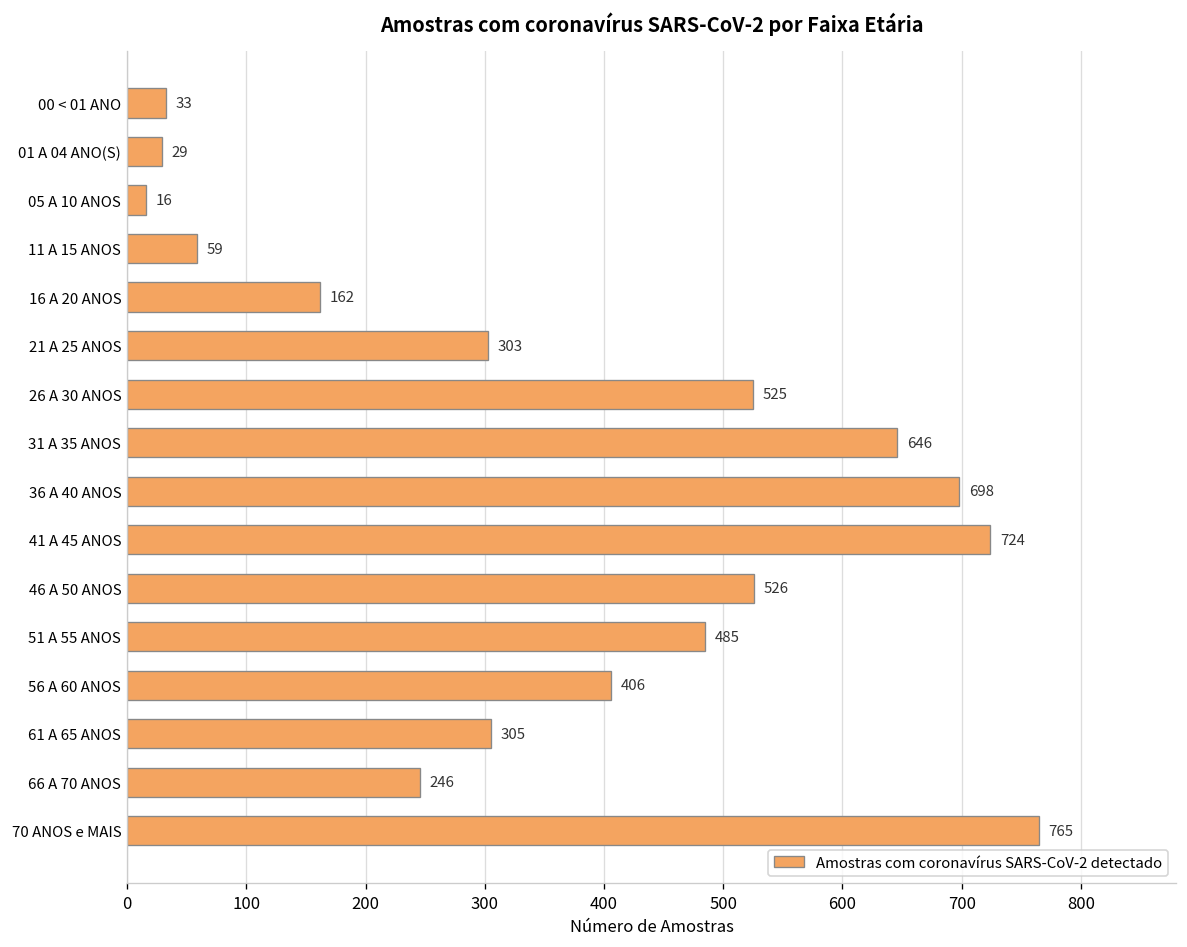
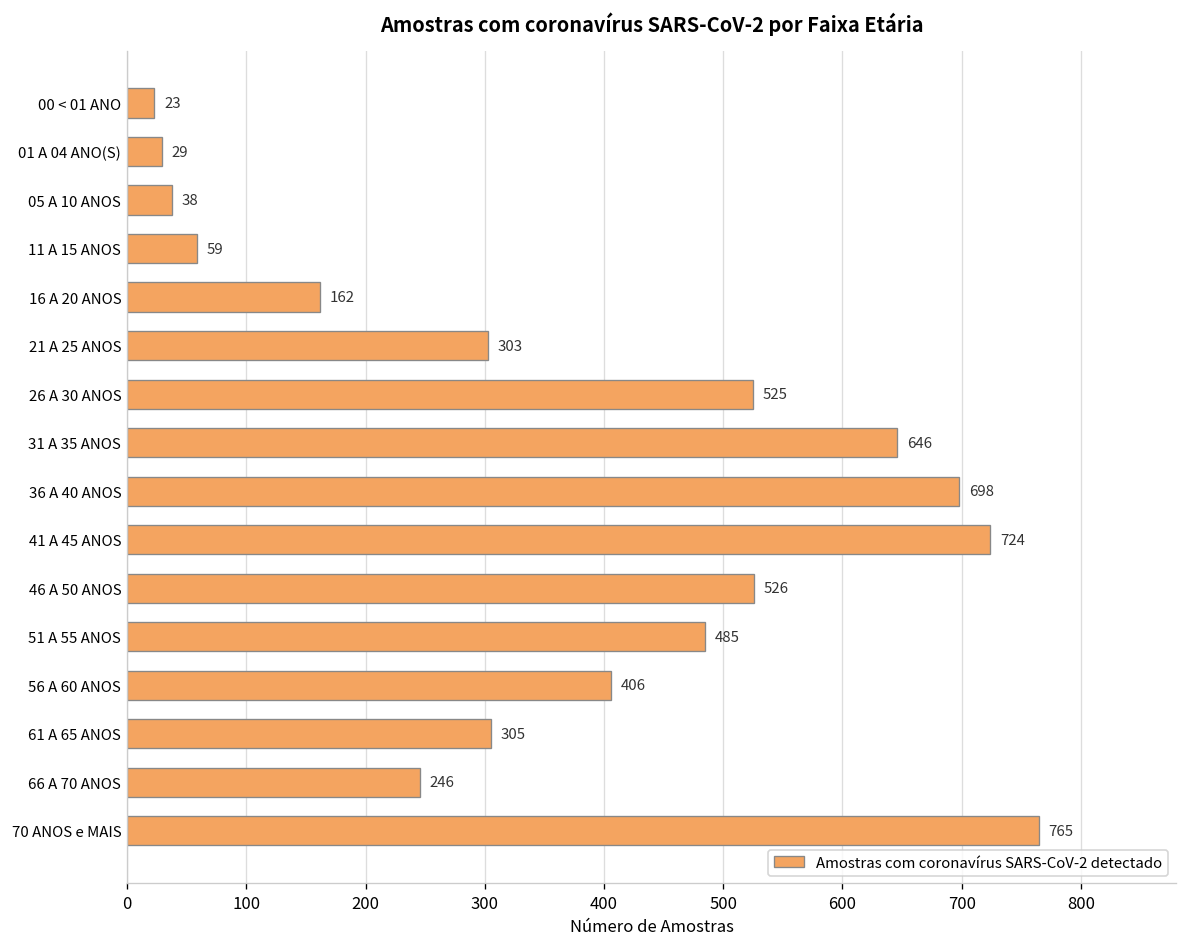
00 < 01 ANO: 33 -> 23
05 A 10 ANOS: 16 -> 38
